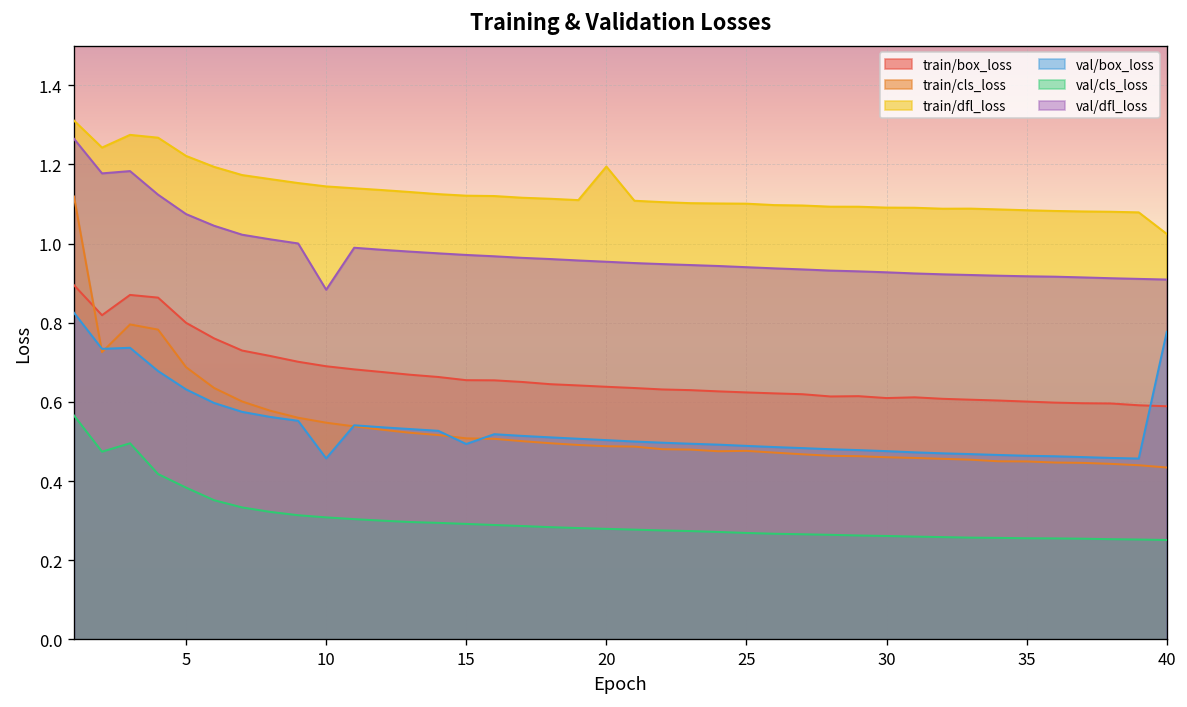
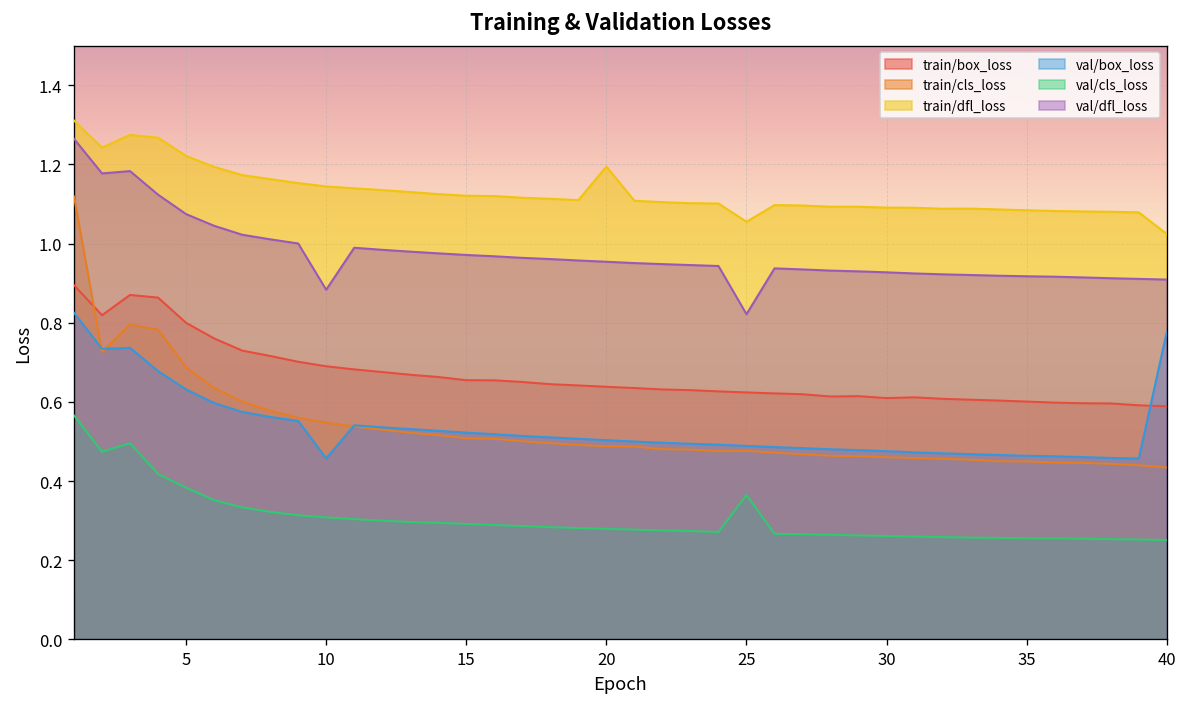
val/box_loss, 15: 0.49 -> 0.52
train/dfl_loss, 25: 1.10 -> 1.06
val/cls_loss, 25: 0.27 -> 0.36
val/dfl_loss, 25: 0.94 -> 0.82
